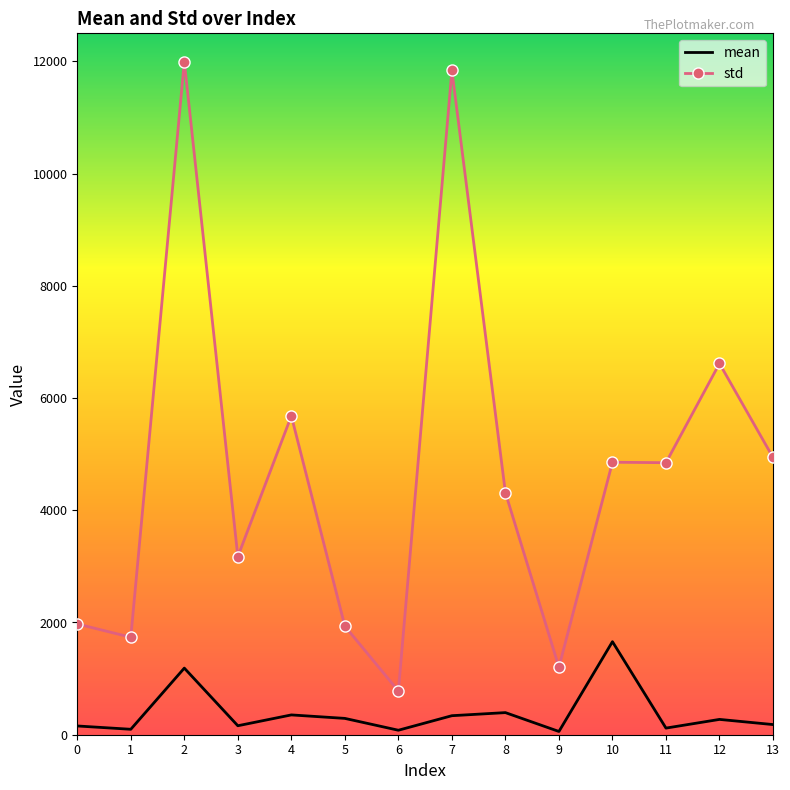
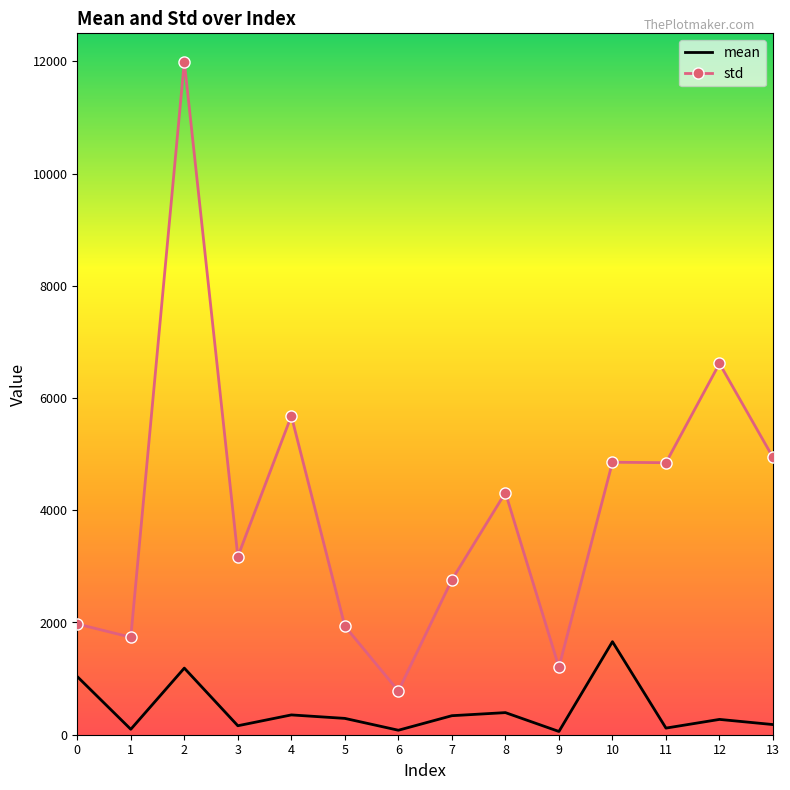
mean, 0: 200 -> 1000
std, 7: 11800 -> 2800
